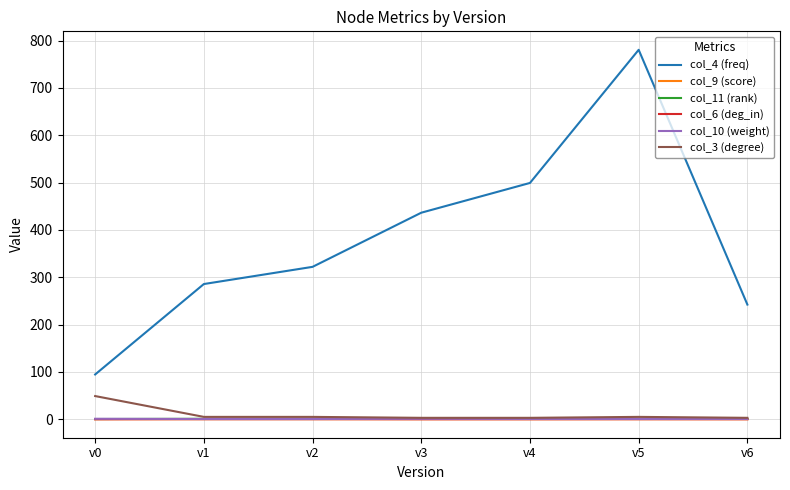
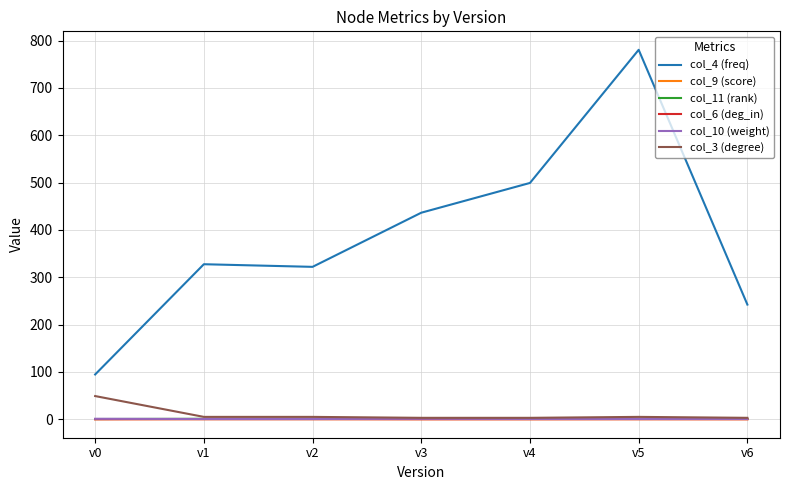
col_4 (freq), v1: 290 -> 330
